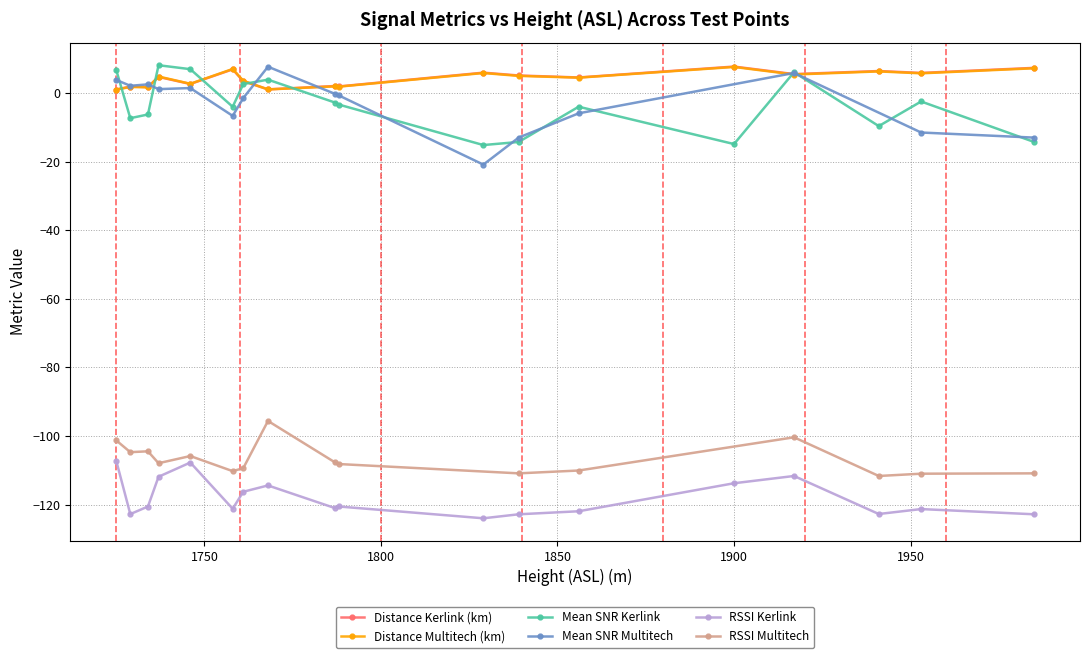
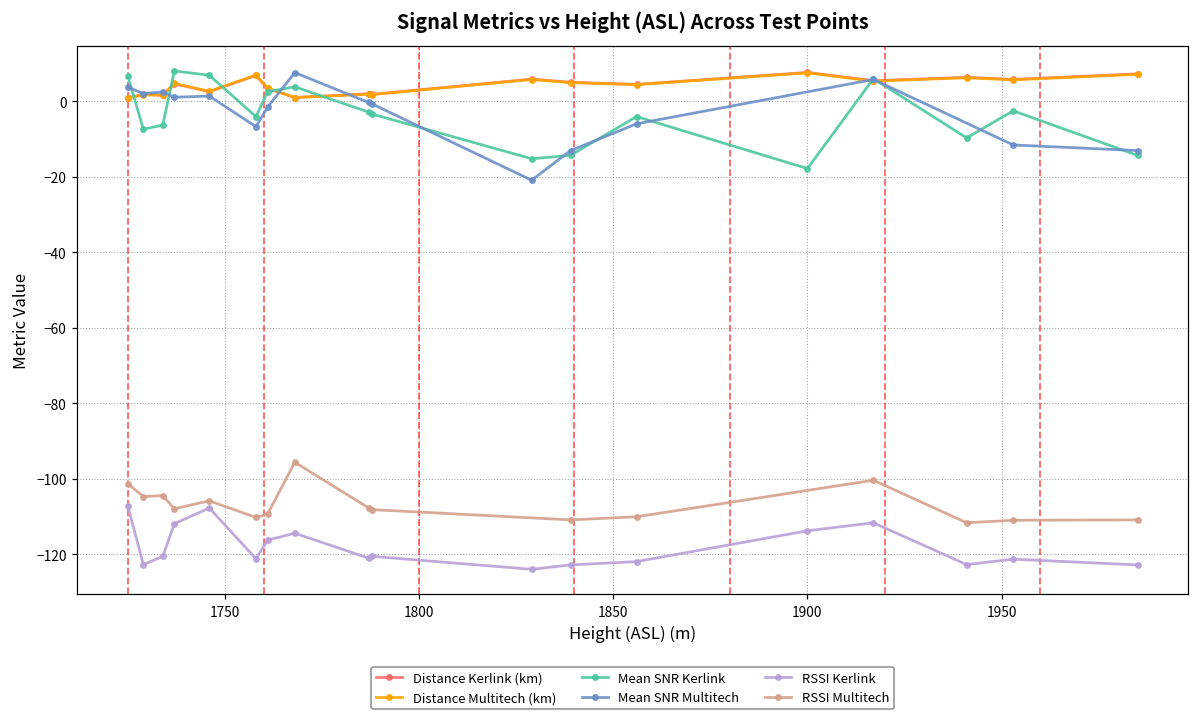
Mean SNR Kerlink, 1900: -15 -> -18
